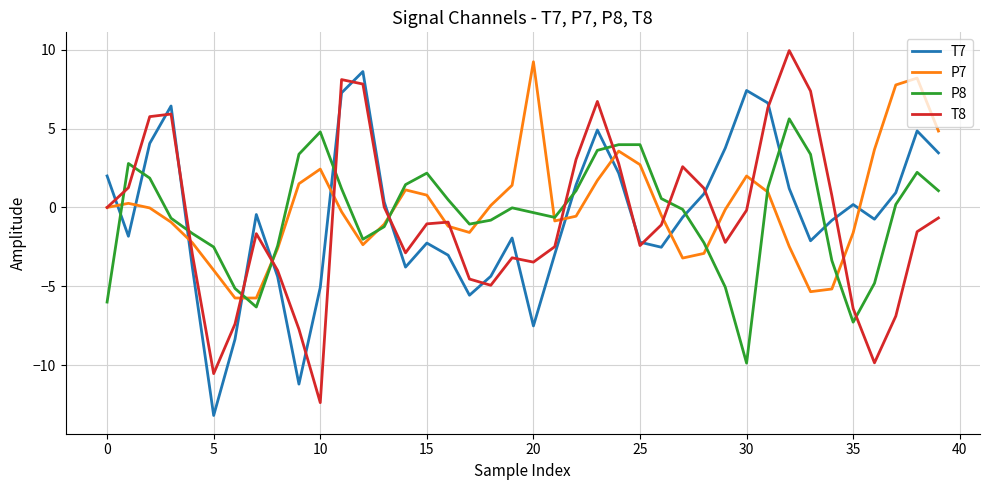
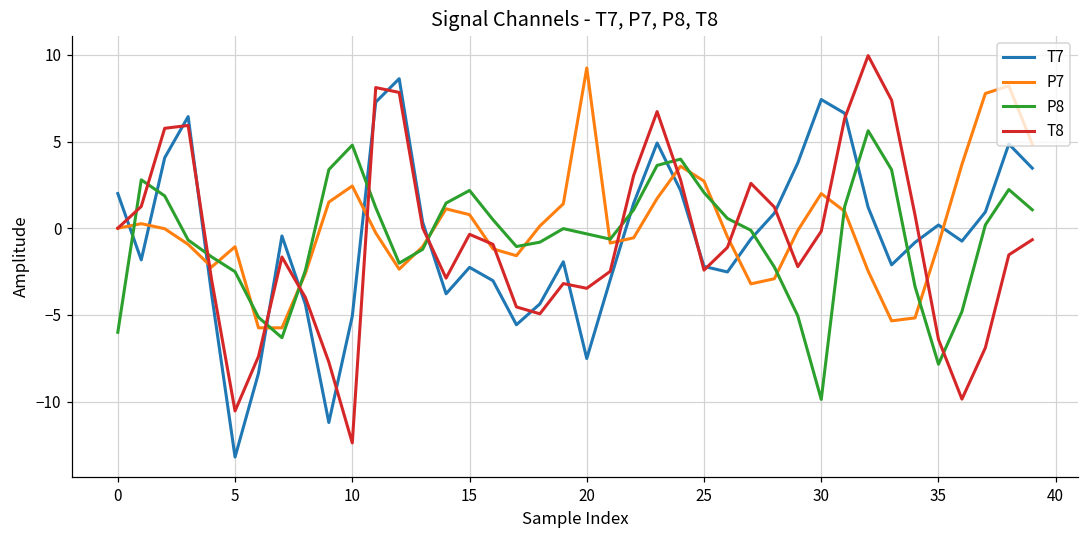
P7, 5: -4.0 -> -1.1
T8, 15: -1.0 -> -0.4
P8, 25: 4.0 -> 2.1
P7, 35: -1.6 -> -0.9
P8, 35: -7.3 -> -7.8
